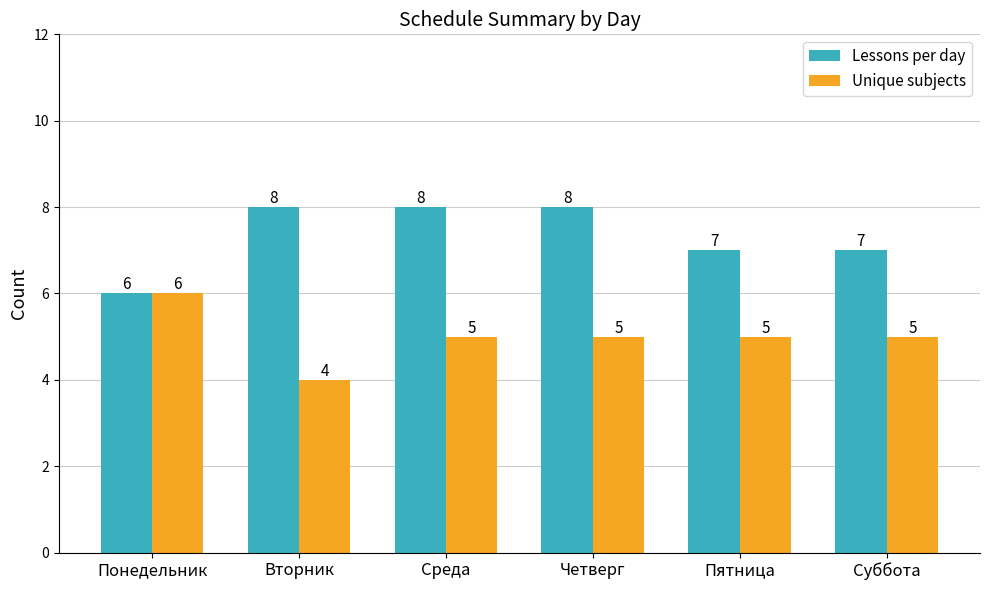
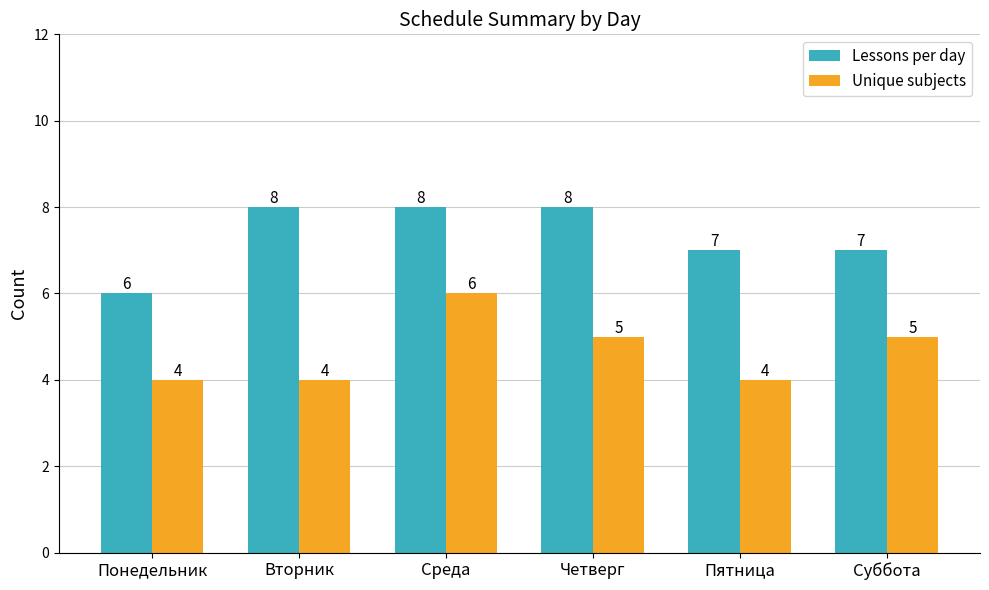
Unique subjects, Понедельник: 6 -> 4
Unique subjects, Среда: 5 -> 6
Unique subjects, Пятница: 5 -> 4
